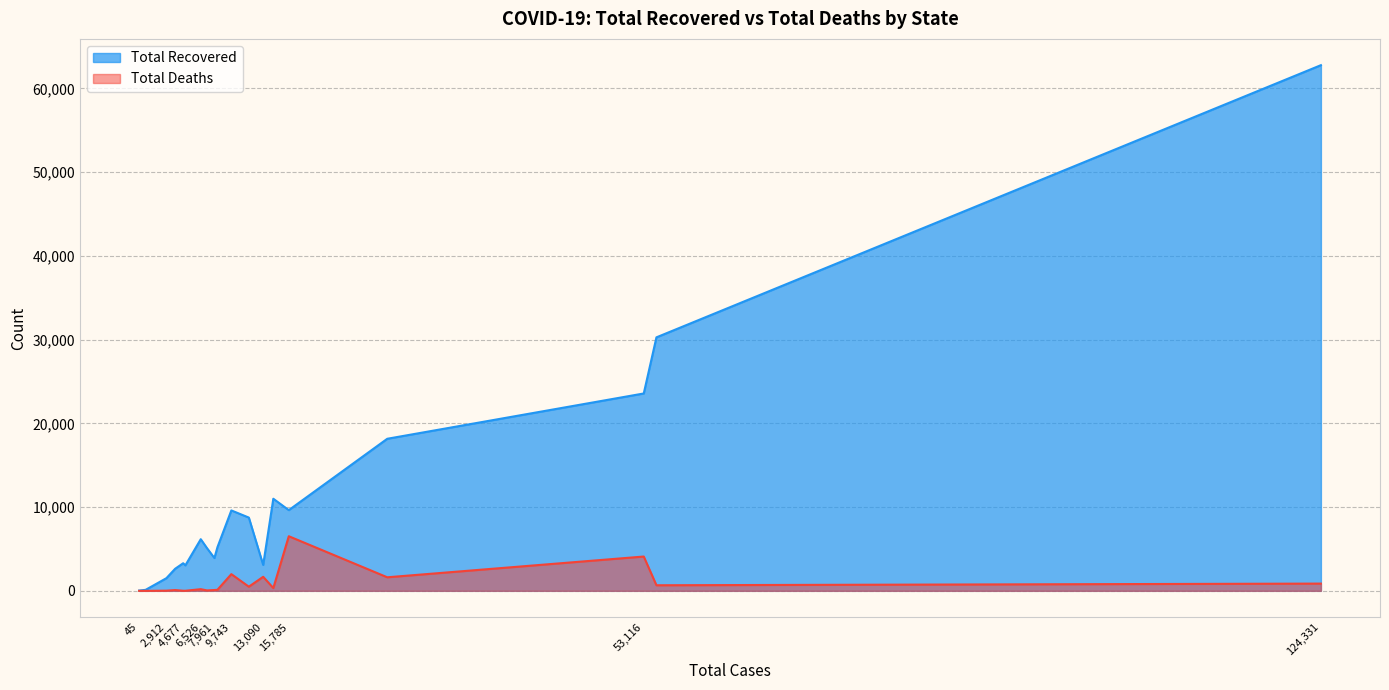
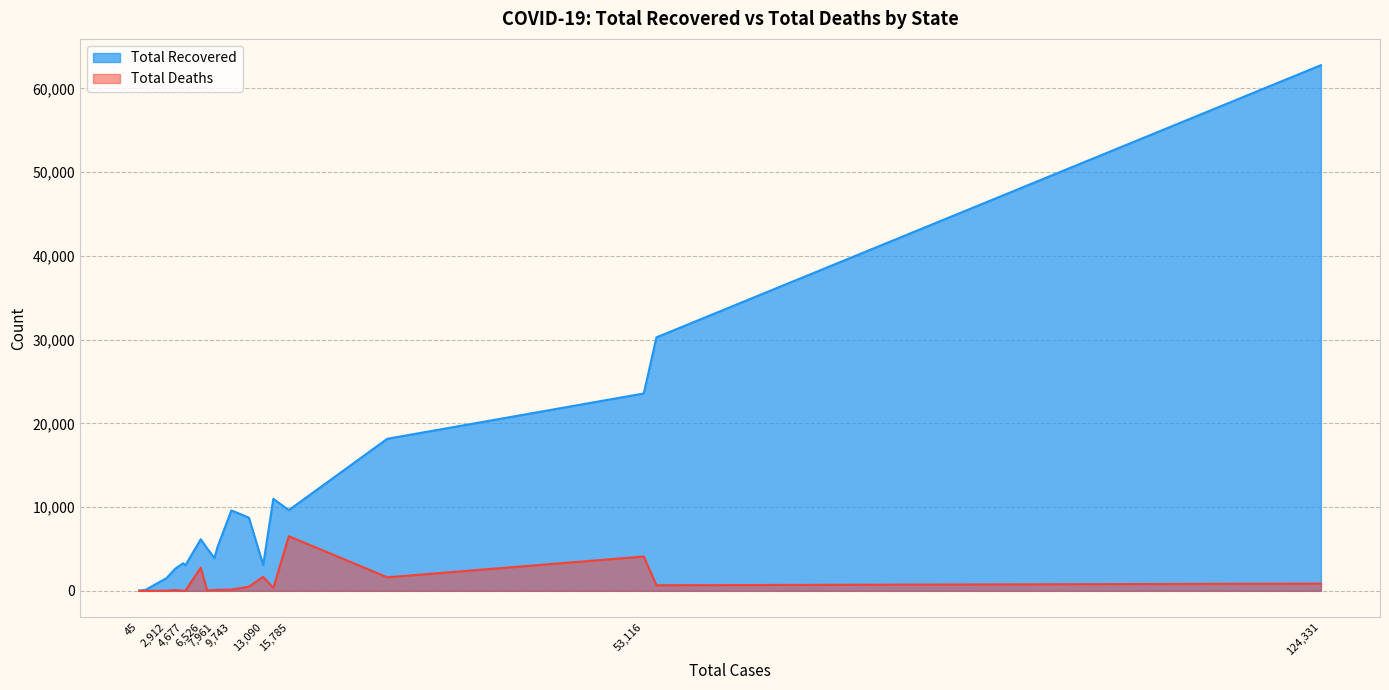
Total Deaths, 6,526: 0 -> 3,000
Total Deaths, 9,743: 2,000 -> 0
